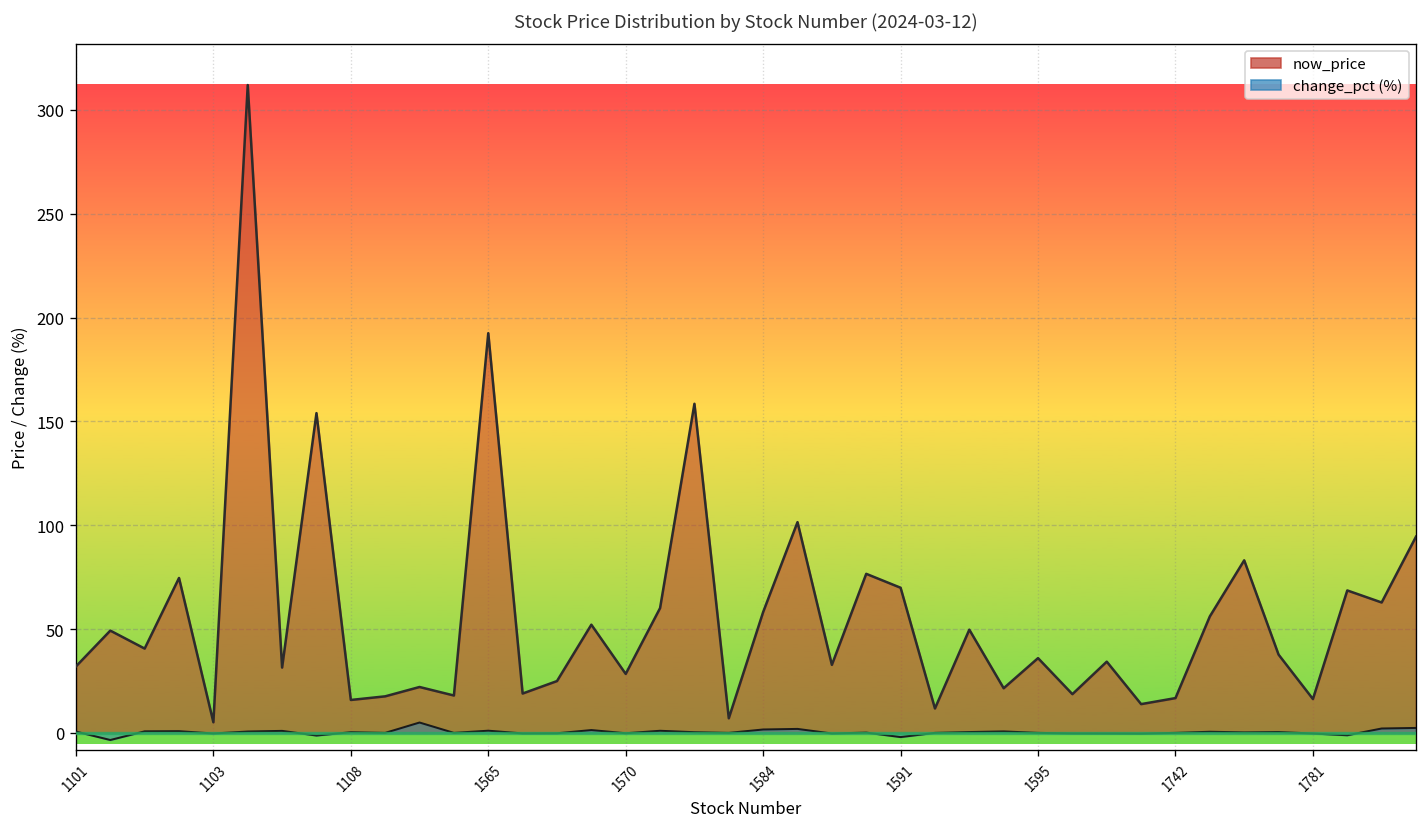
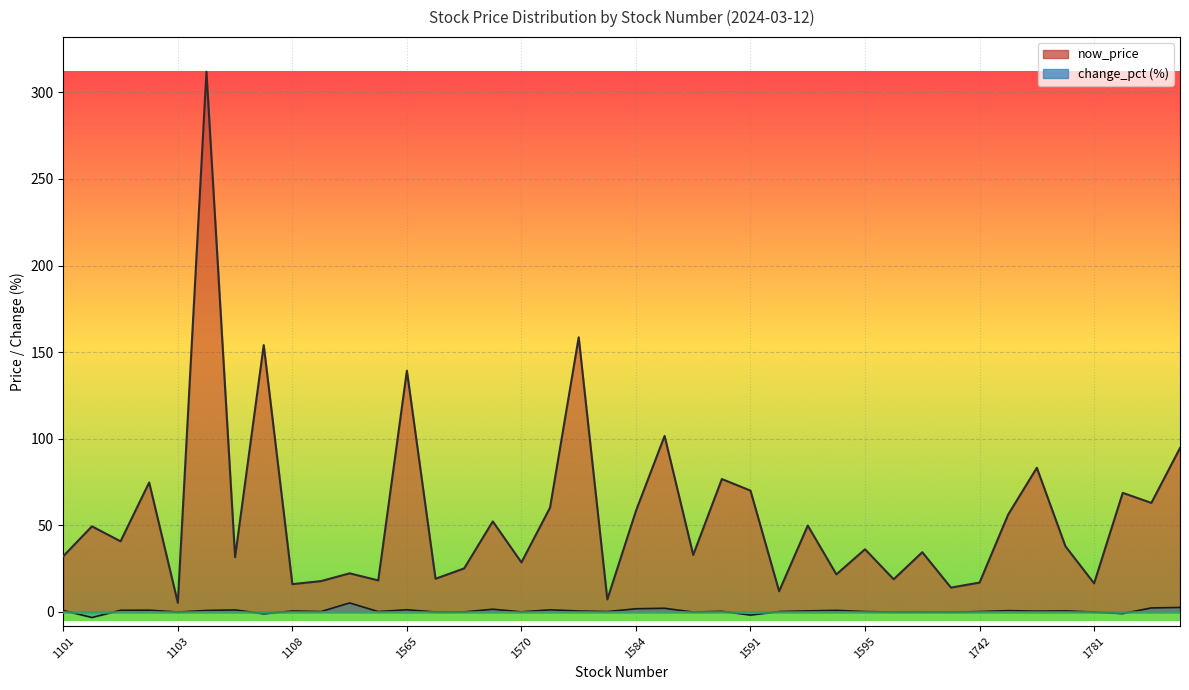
now_price, 1565: 193 -> 139
